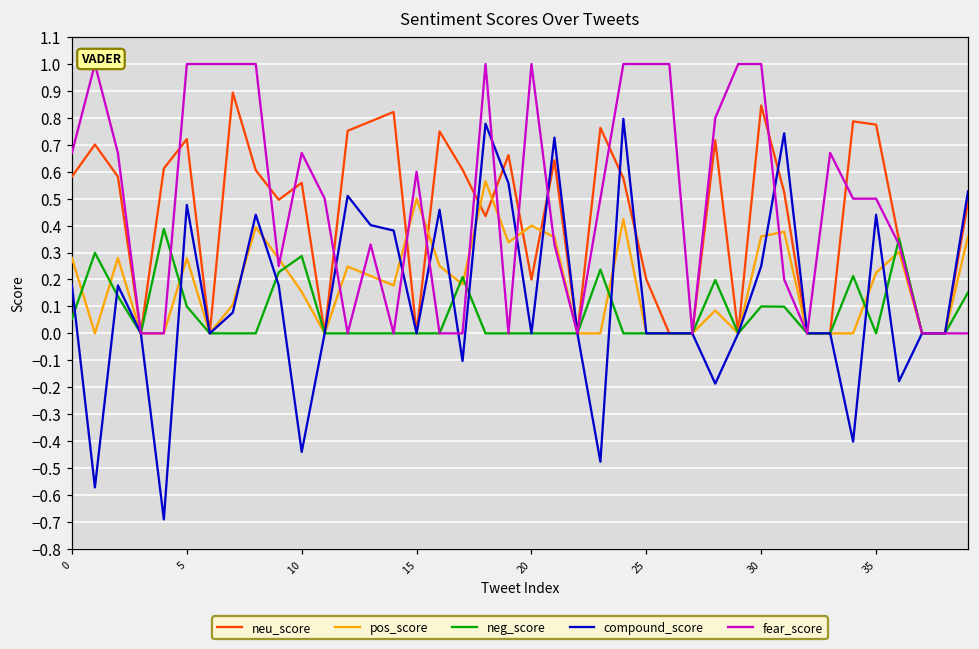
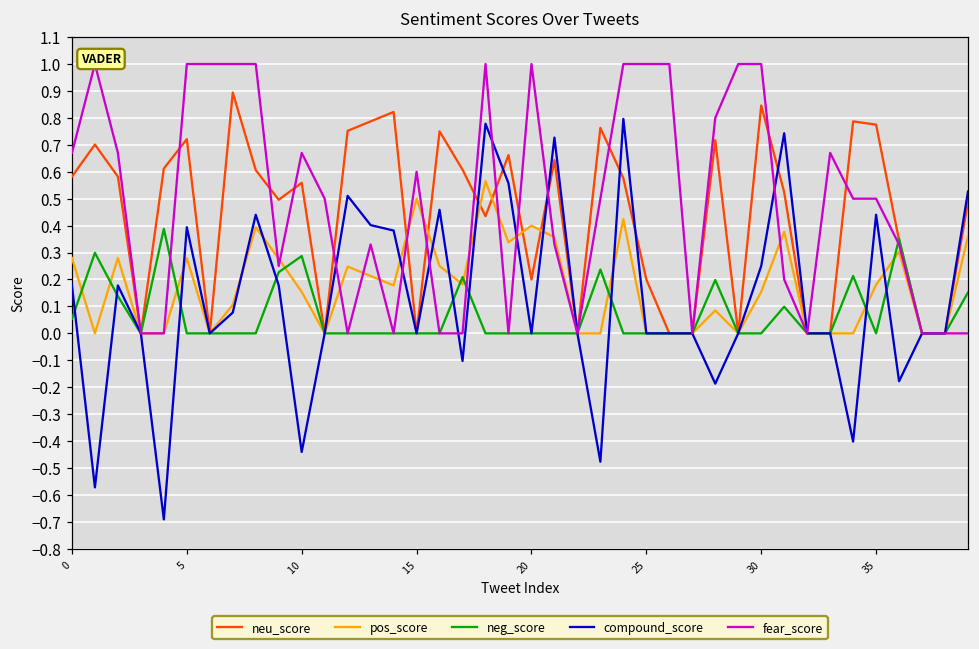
neg_score, 5: 0.1 -> 0.0
compound_score, 5: 0.48 -> 0.39
pos_score, 30: 0.36 -> 0.15
neg_score, 30: 0.1 -> 0.0
pos_score, 35: 0.23 -> 0.18
